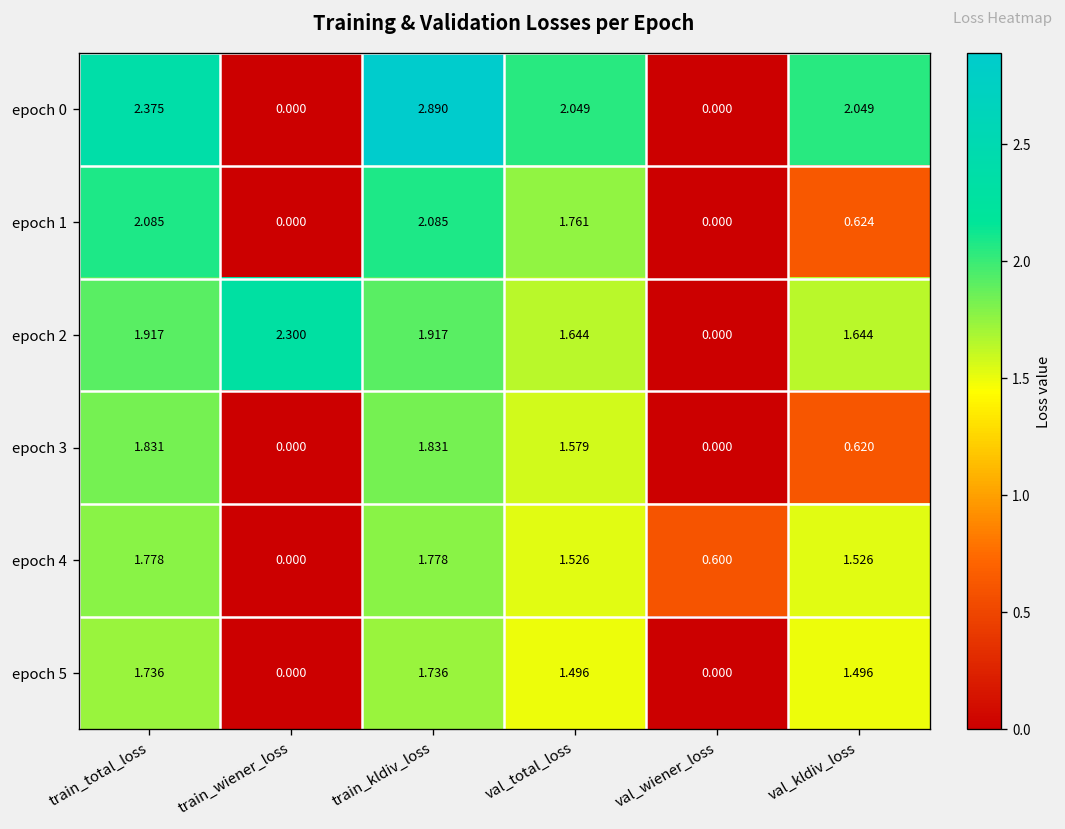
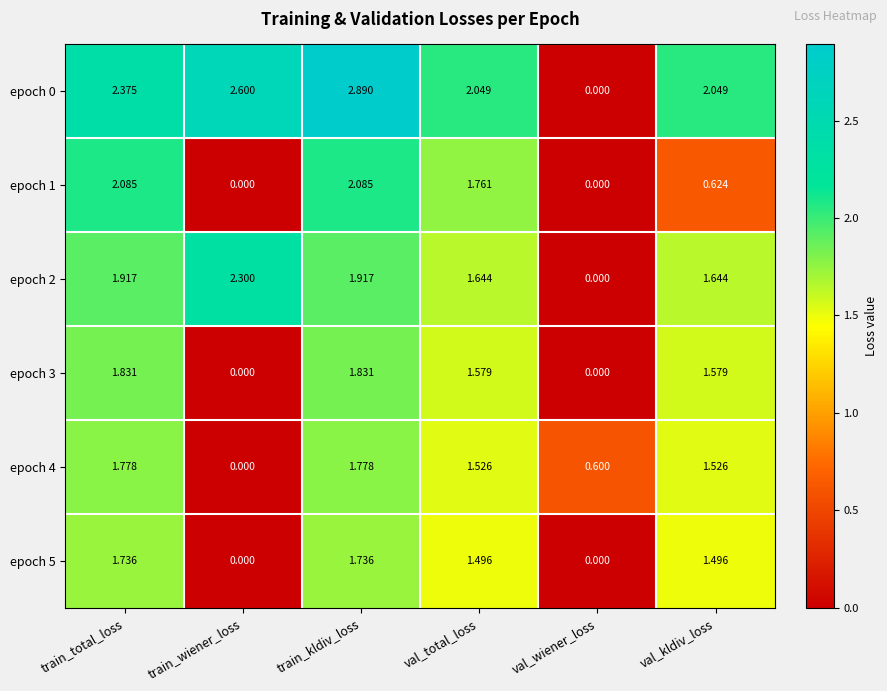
epoch 0, train_wiener_loss: 0.000 -> 2.600
epoch 3, val_kldiv_loss: 0.620 -> 1.579
